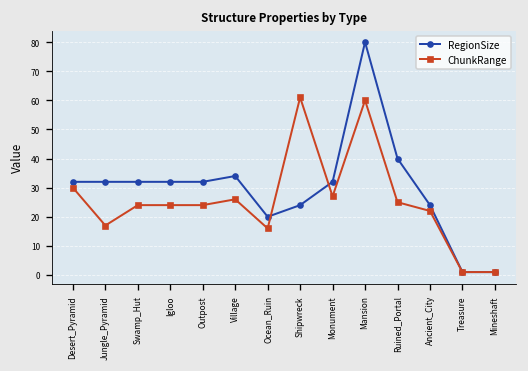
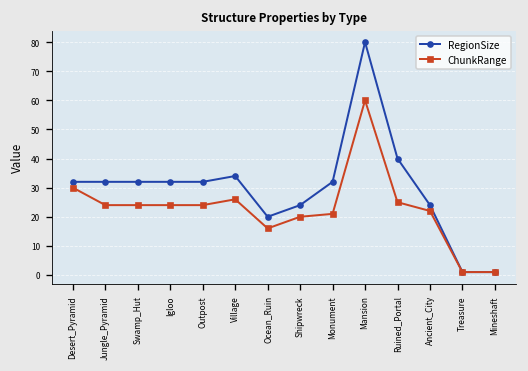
ChunkRange, Jungle_Pyramid: 17 -> 24
ChunkRange, Shipwreck: 61 -> 20
ChunkRange, Monument: 27 -> 21
